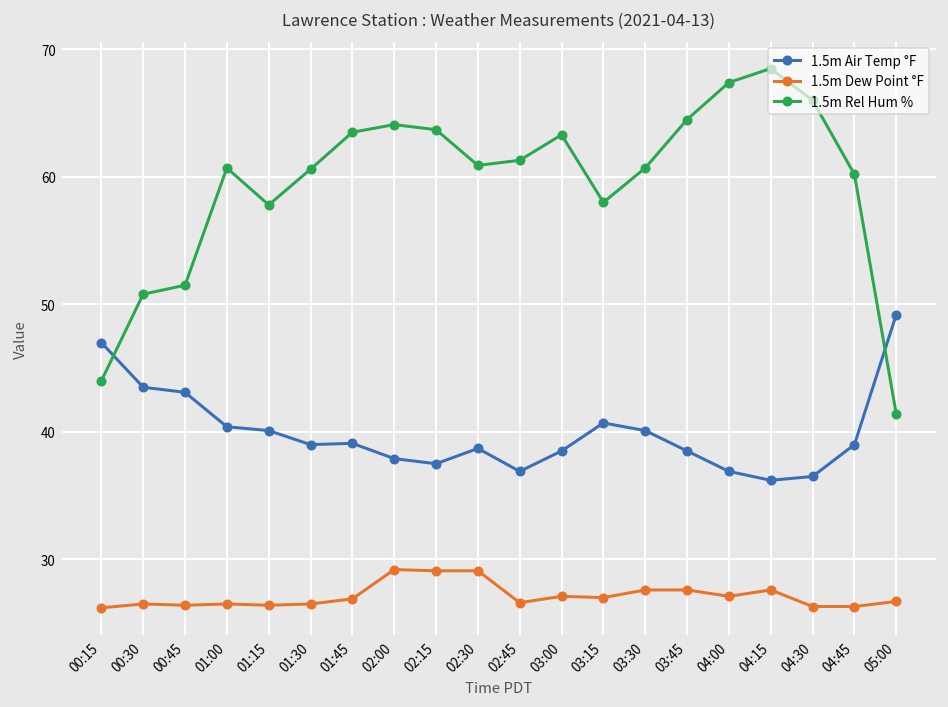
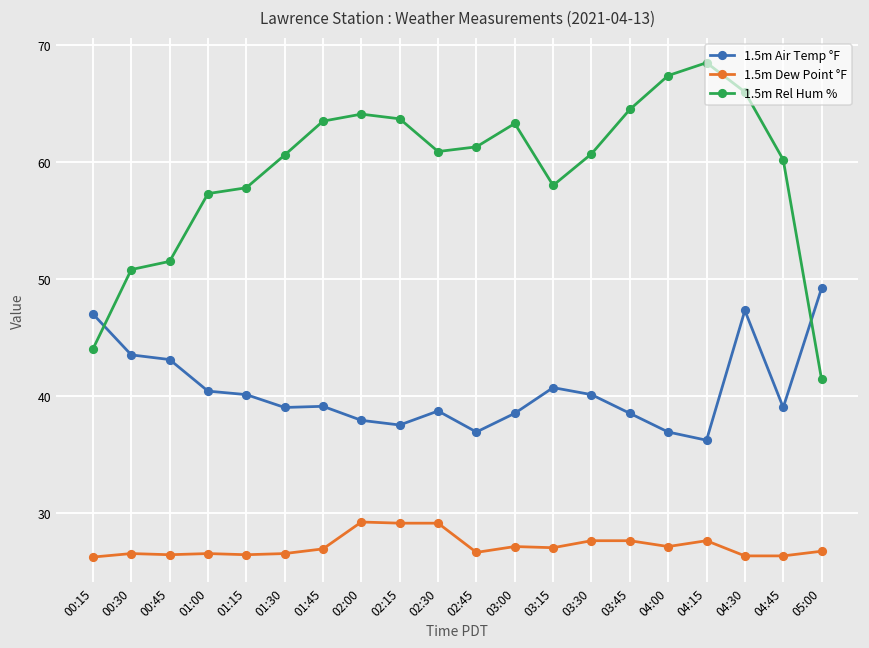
1.5m Rel Hum %, 01:00: 60.7 -> 57.3
1.5m Air Temp °F, 04:30: 36.5 -> 47.3
